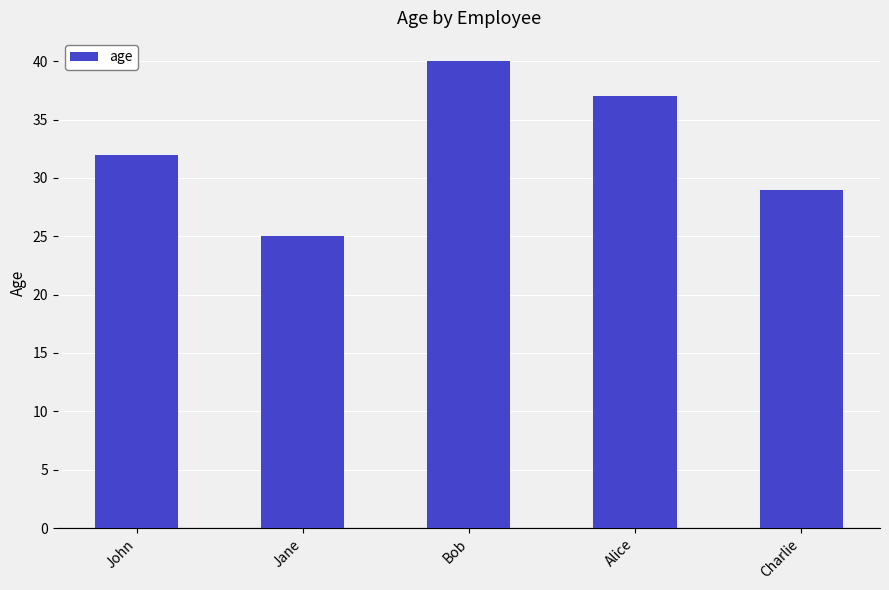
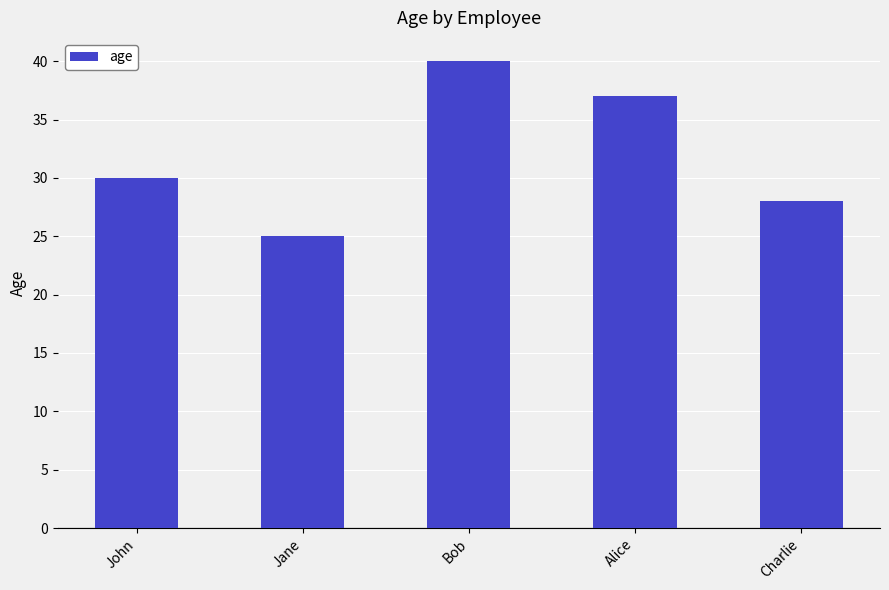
John: 32 -> 30
Charlie: 29 -> 28
